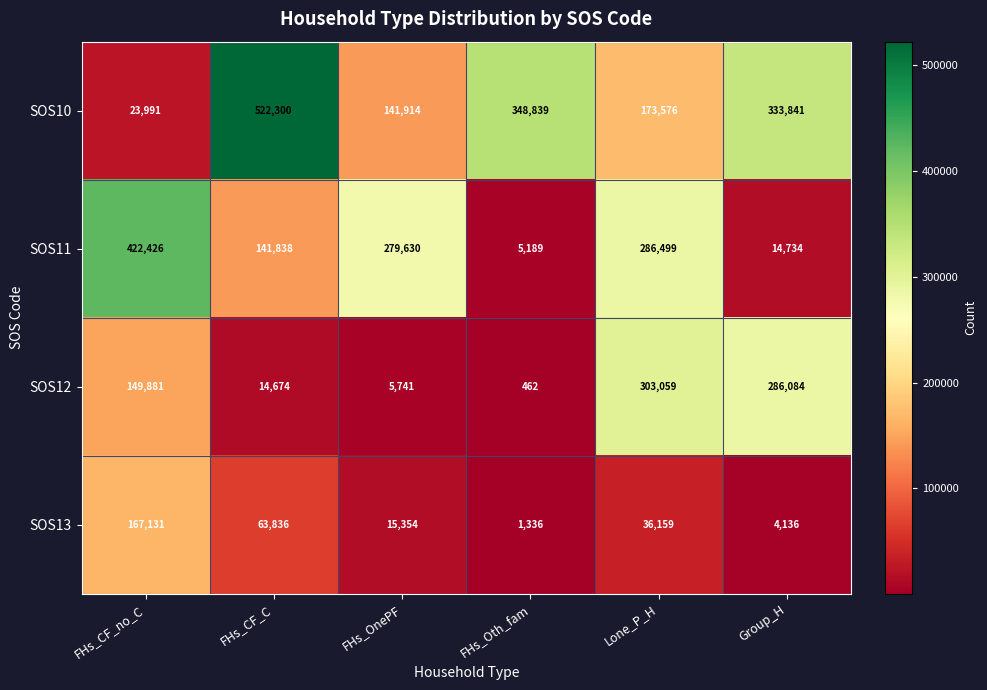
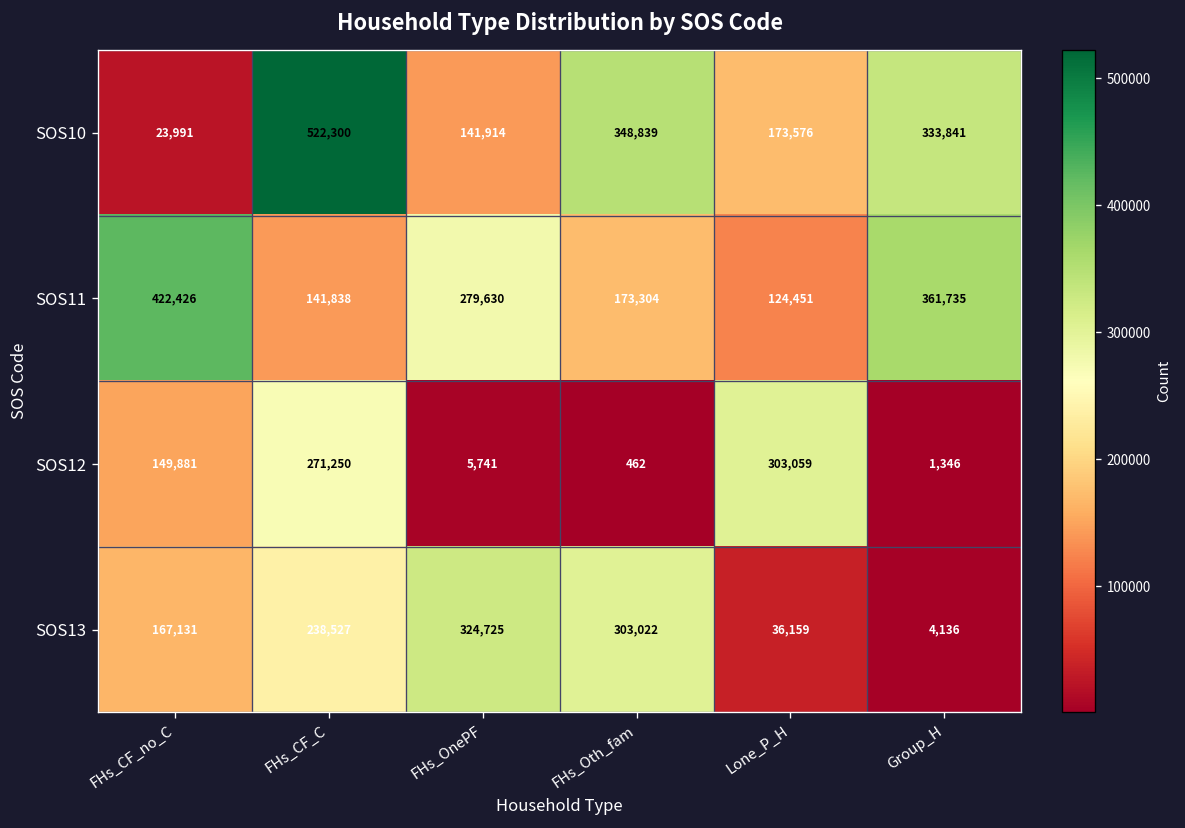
SOS11, FHs_Oth_fam: 5,189 -> 173,304
SOS11, Lone_P_H: 286,499 -> 124,451
SOS11, Group_H: 14,734 -> 361,735
SOS12, FHs_CF_C: 14,674 -> 271,250
SOS12, Group_H: 286,084 -> 1,346
SOS13, FHs_CF_C: 63,836 -> 238,527
SOS13, FHs_OnePF: 15,354 -> 324,725
SOS13, FHs_Oth_fam: 1,336 -> 303,022
